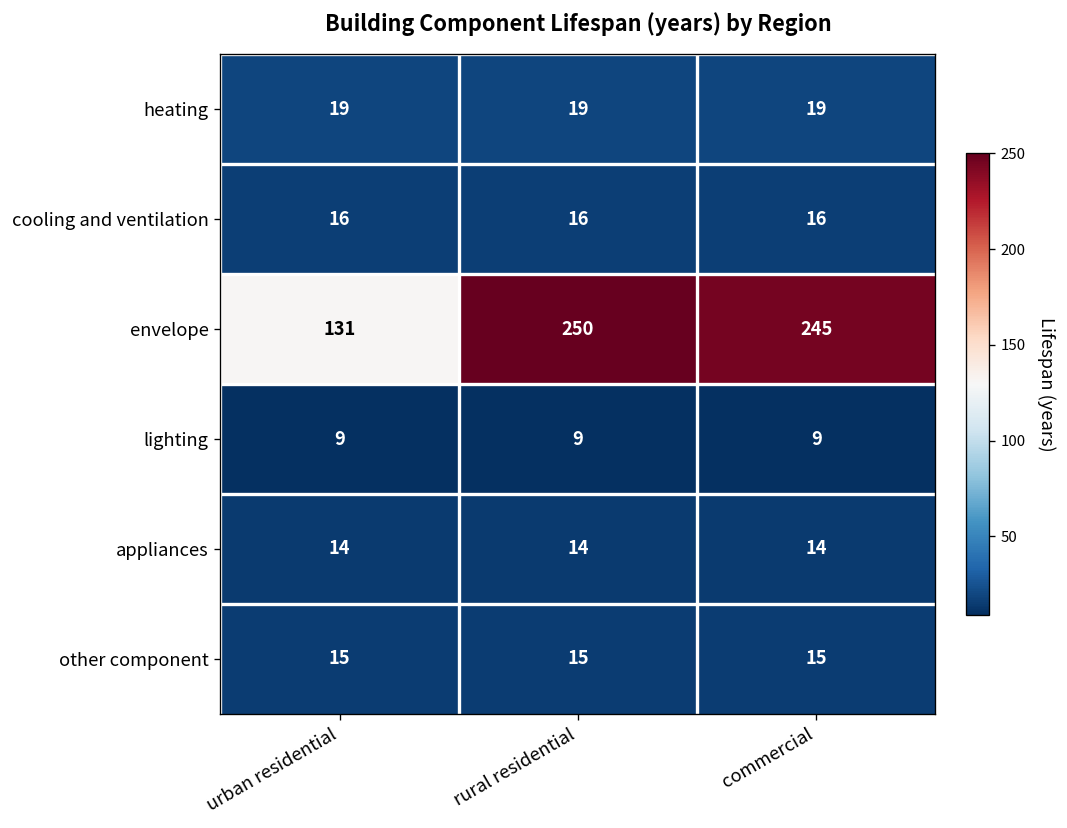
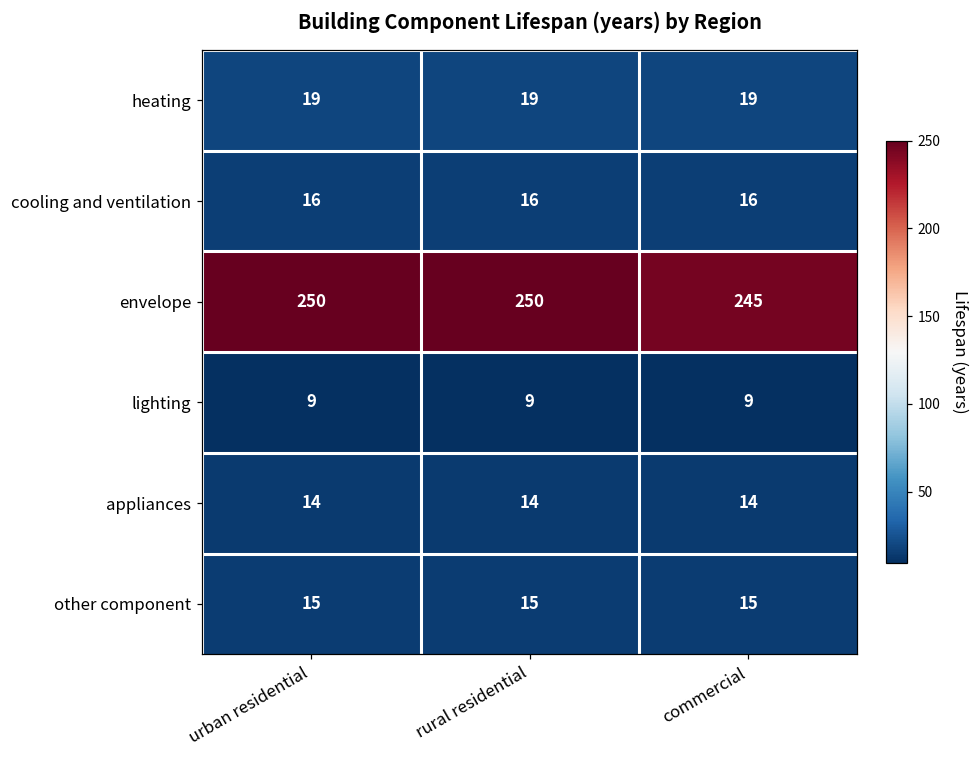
envelope, urban residential: 131 -> 250
